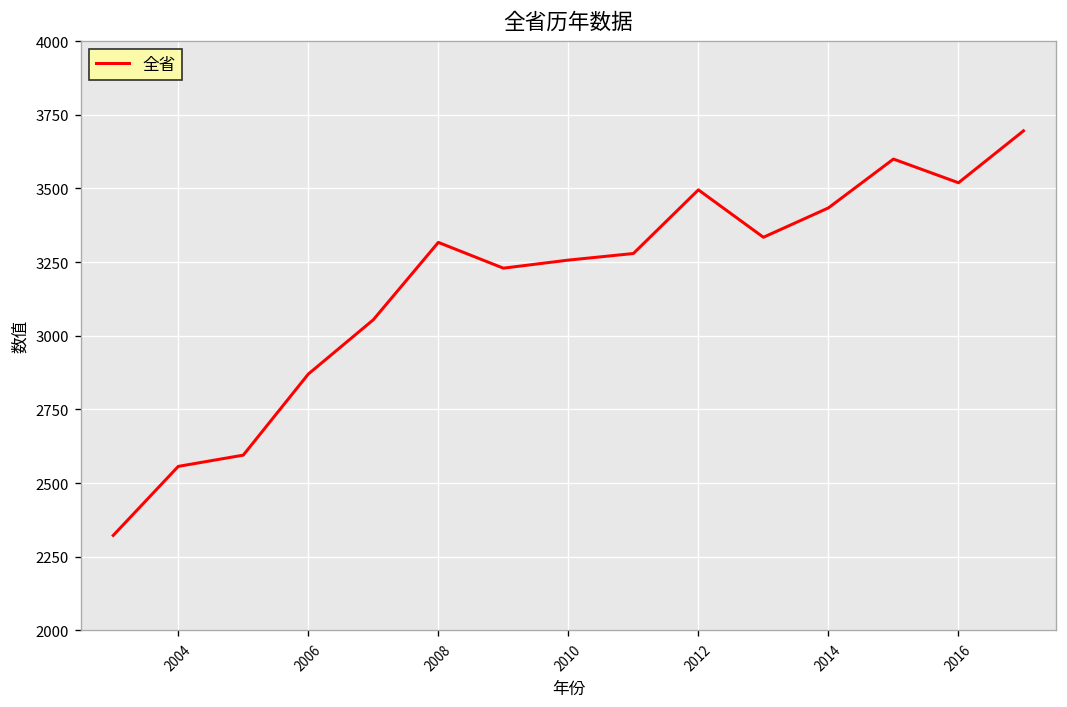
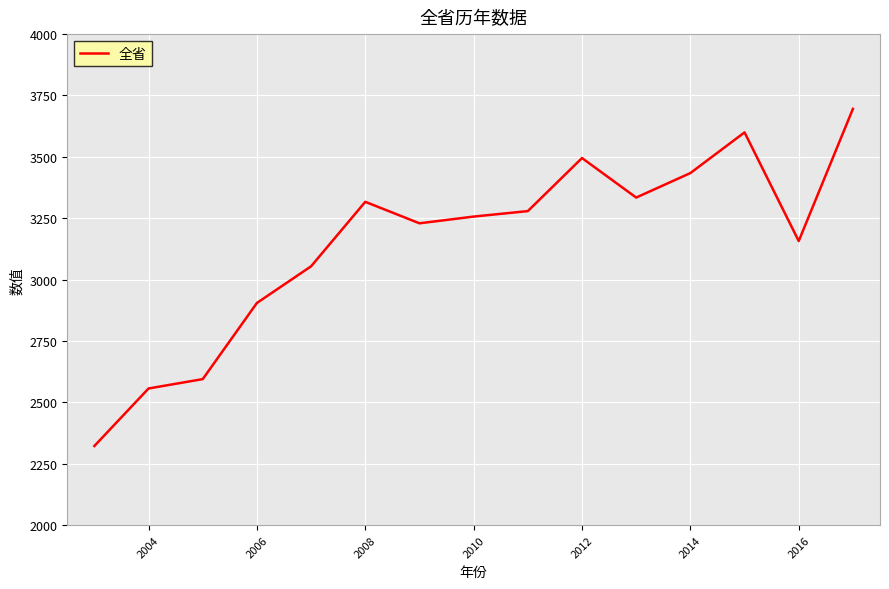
2006: 2870 -> 2900
2016: 3520 -> 3160
